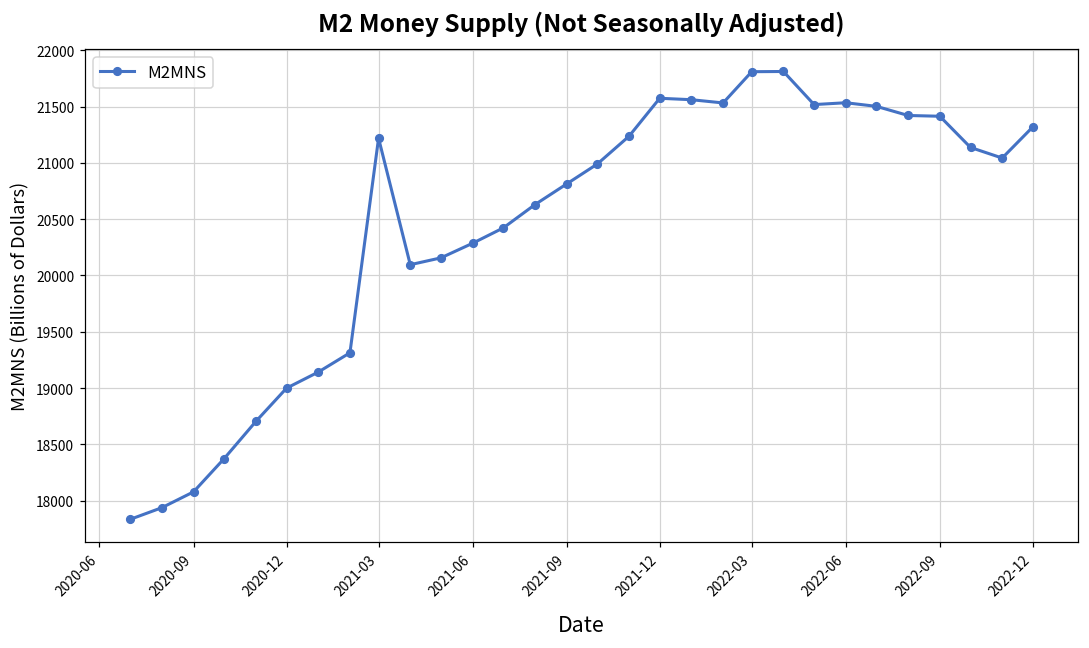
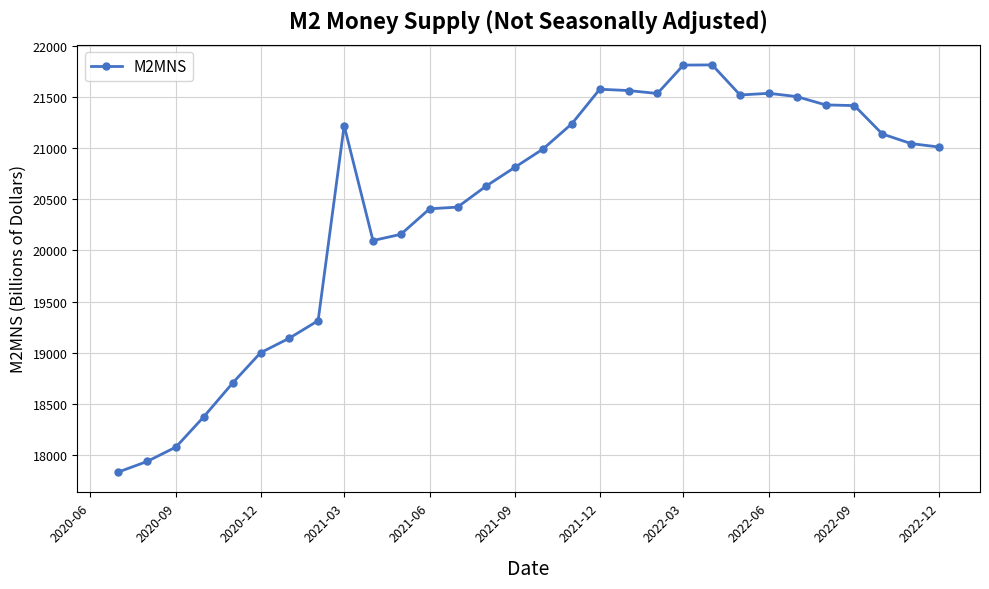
2021-06: 20290 -> 20410
2022-12: 21320 -> 21010
